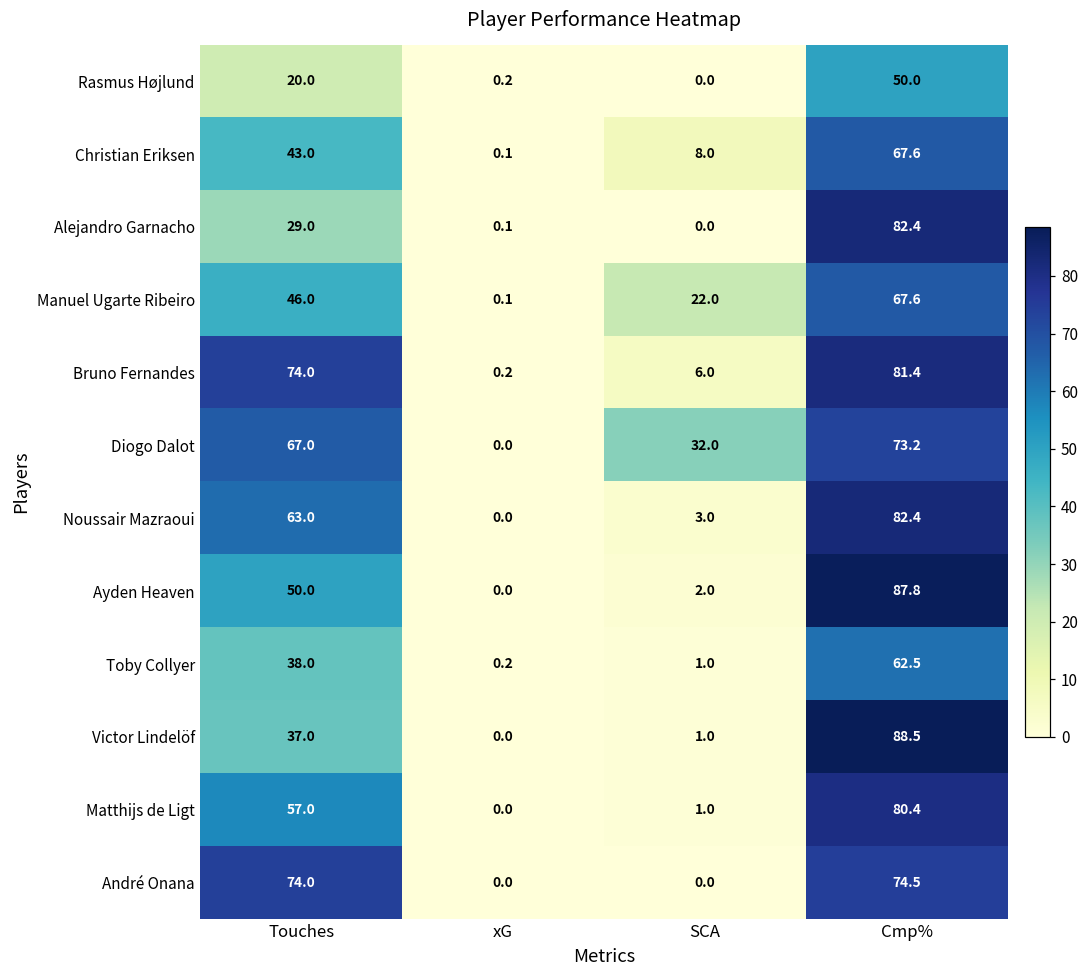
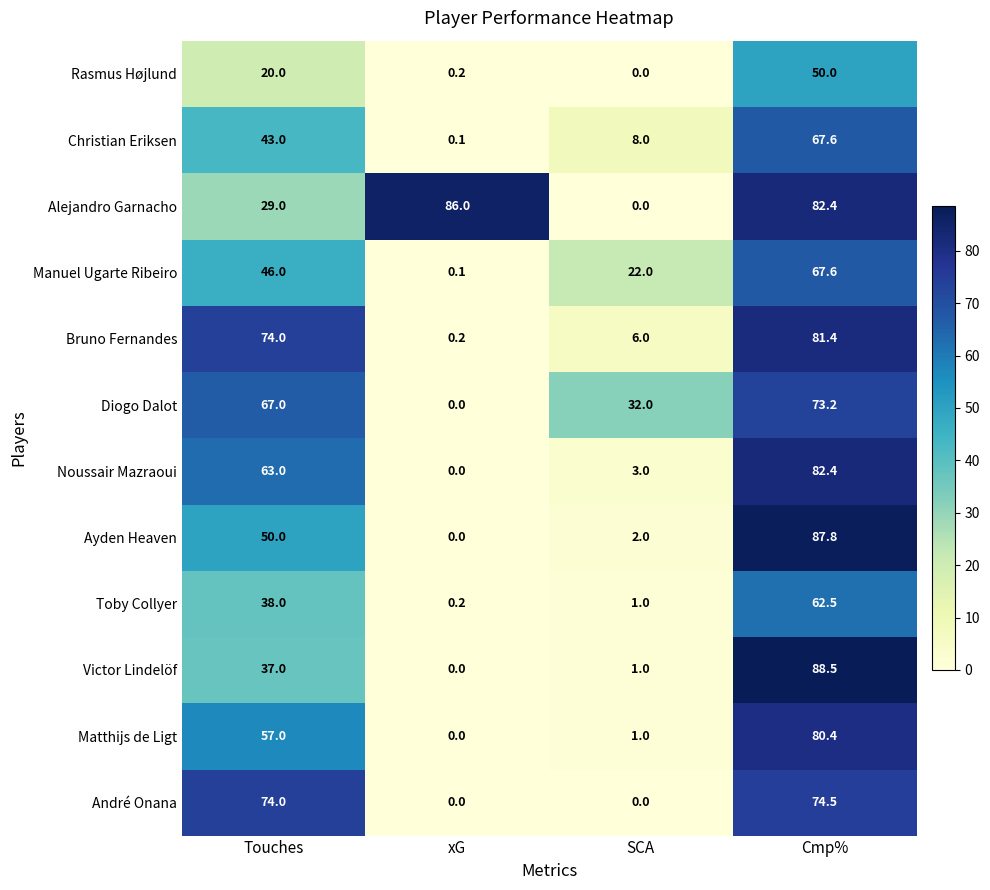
Alejandro Garnacho, xG: 0.1 -> 86.0
